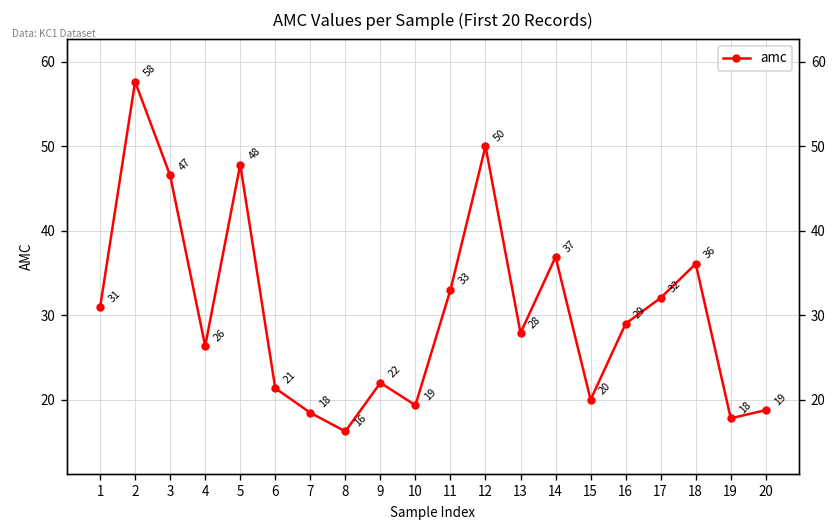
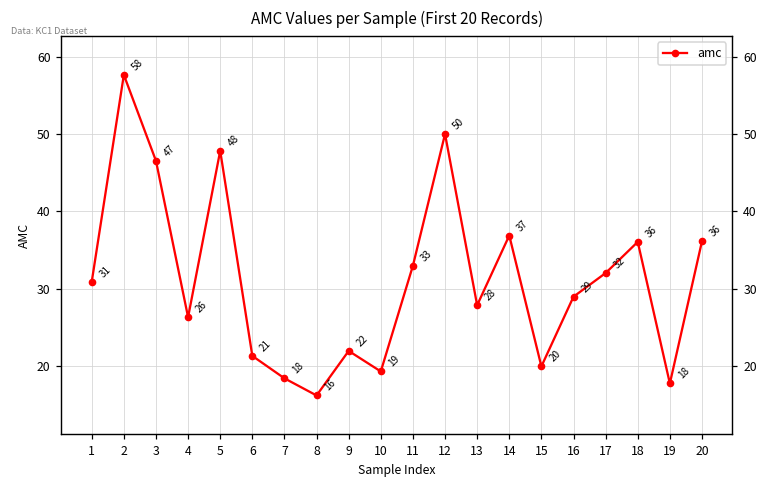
20: 19 -> 36
